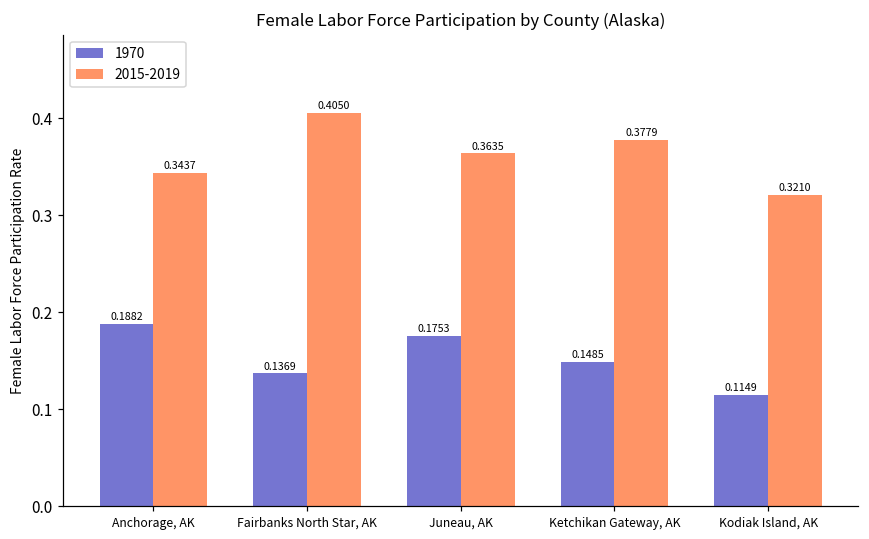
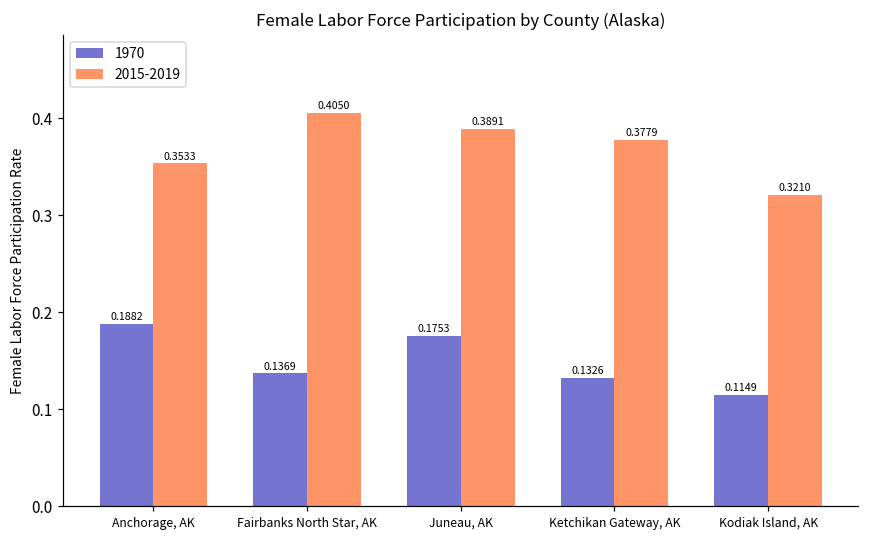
2015-2019, Anchorage, AK: 0.3437 -> 0.3533
2015-2019, Juneau, AK: 0.3635 -> 0.3891
1970, Ketchikan Gateway, AK: 0.1485 -> 0.1326
